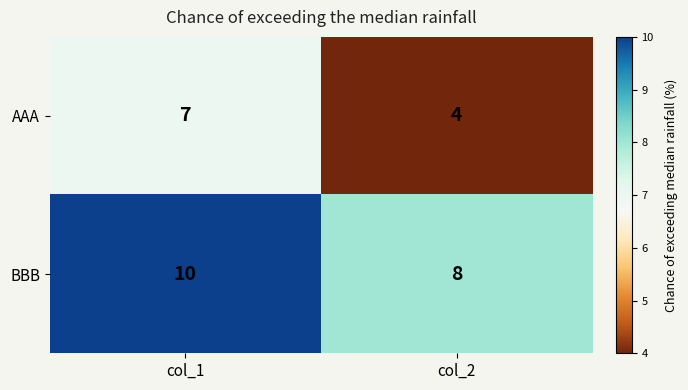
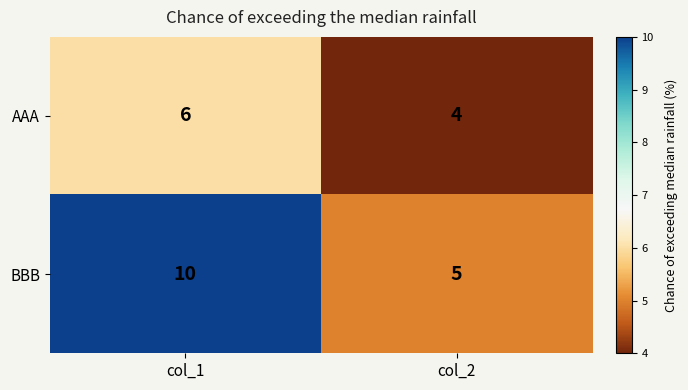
AAA, col_1: 7 -> 6
BBB, col_2: 8 -> 5
